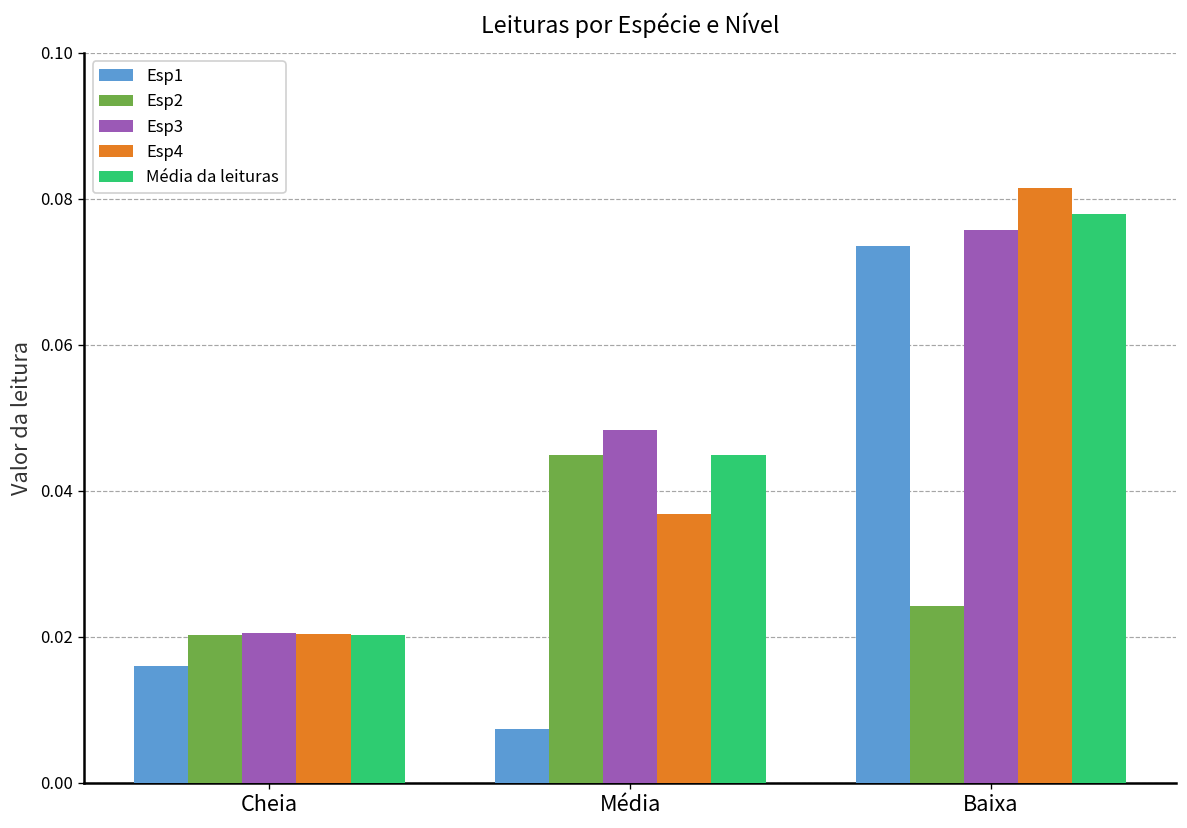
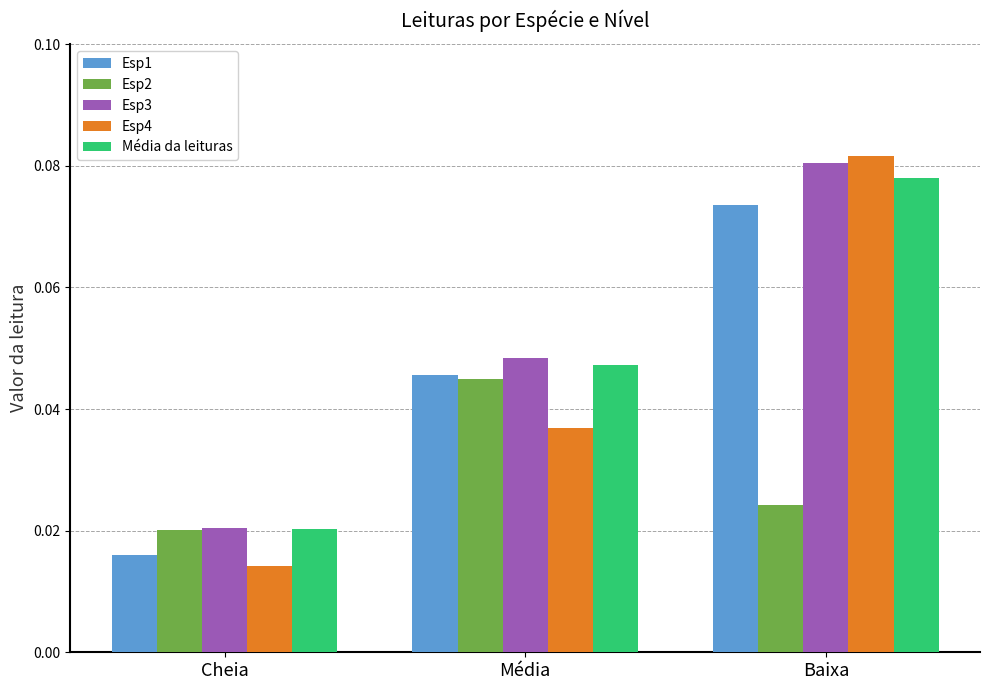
Esp4, Cheia: 0.020 -> 0.014
Esp1, Média: 0.007 -> 0.046
Média da leituras, Média: 0.045 -> 0.047
Esp3, Baixa: 0.076 -> 0.080
